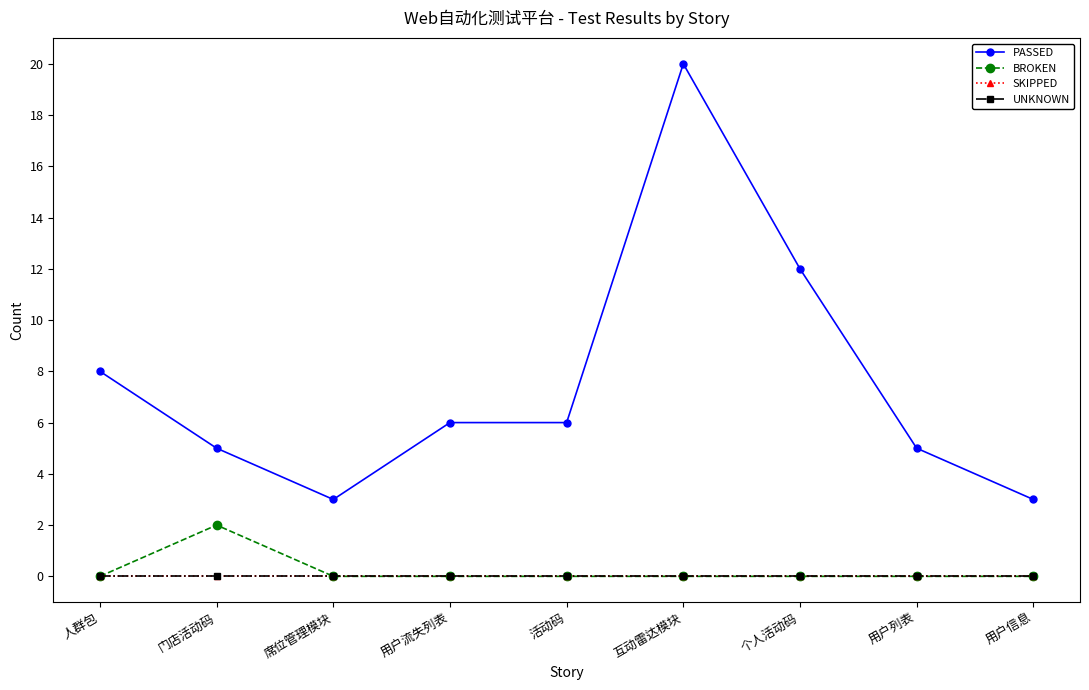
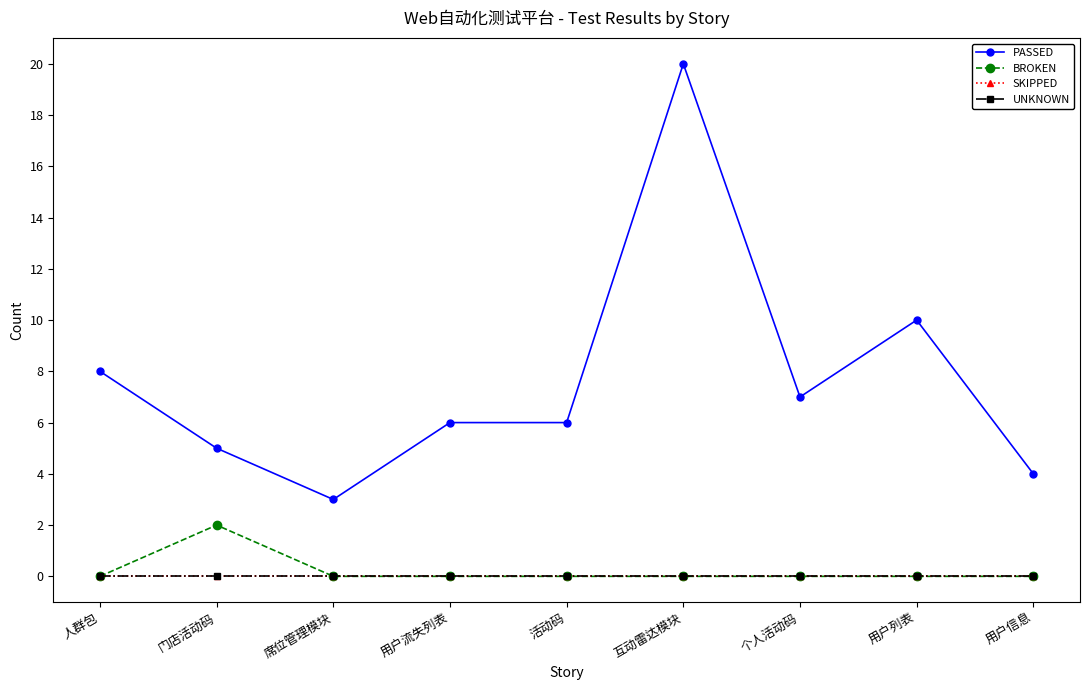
PASSED, 个人活动码: 12 -> 7
PASSED, 用户列表: 5 -> 10
PASSED, 用户信息: 3 -> 4
